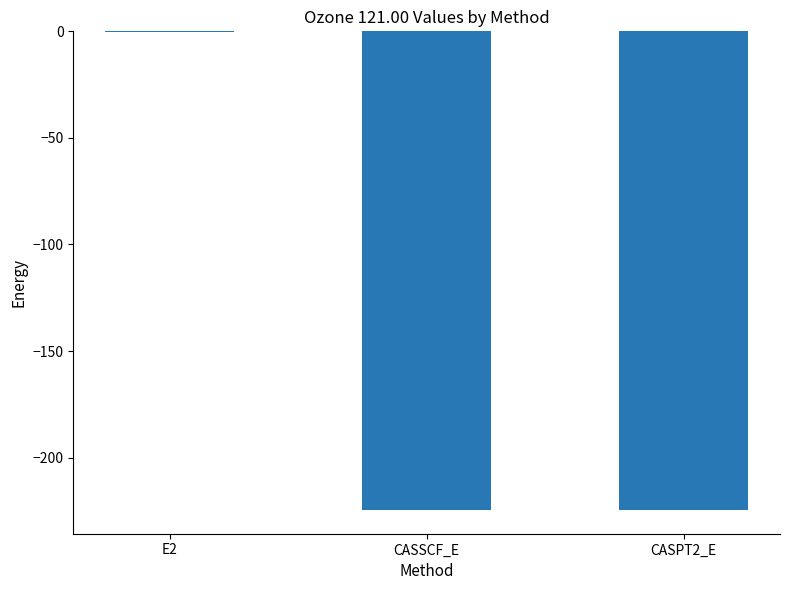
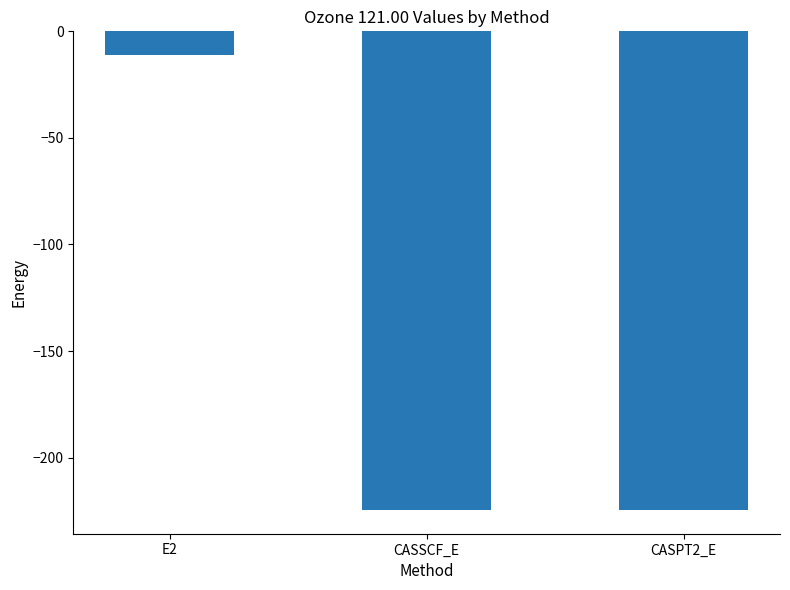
E2: 0 -> -11
